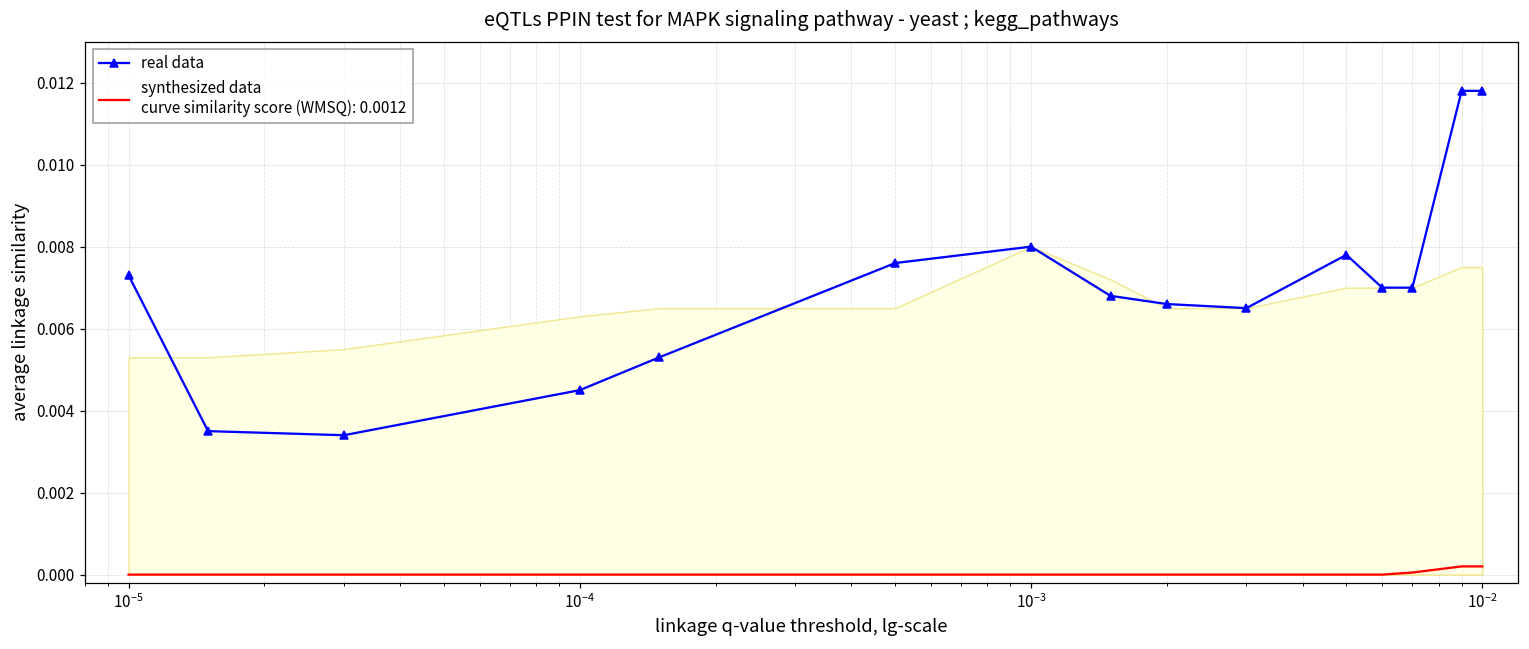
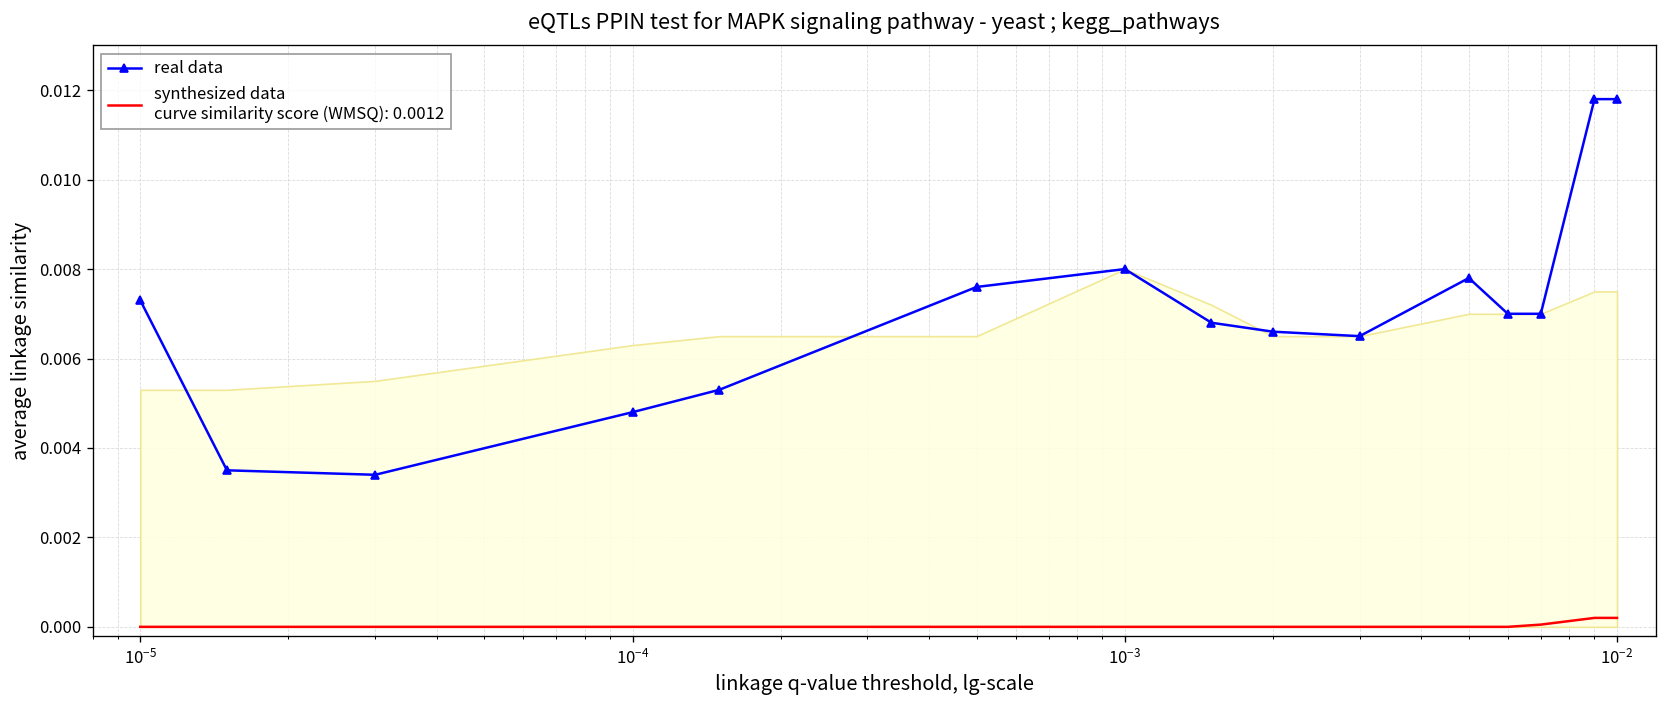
real data, 10^-4: 0.0045 -> 0.0048
